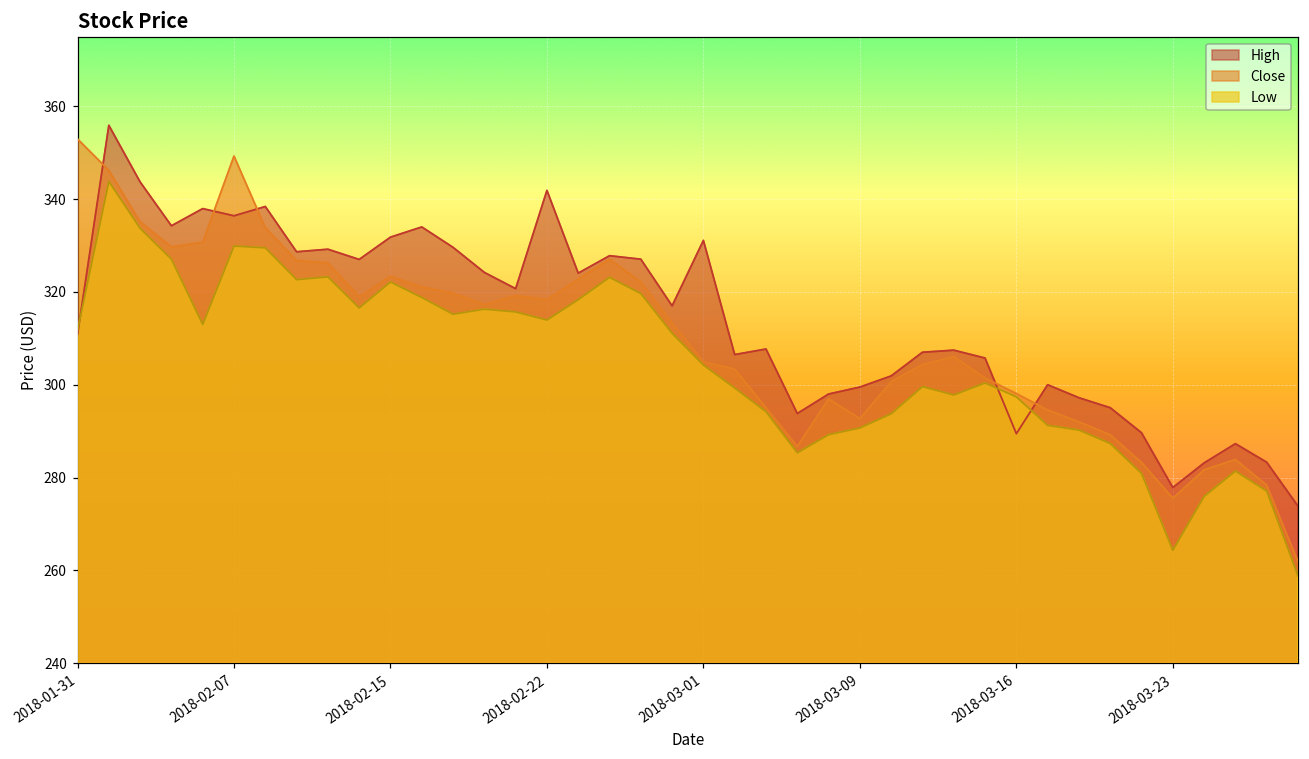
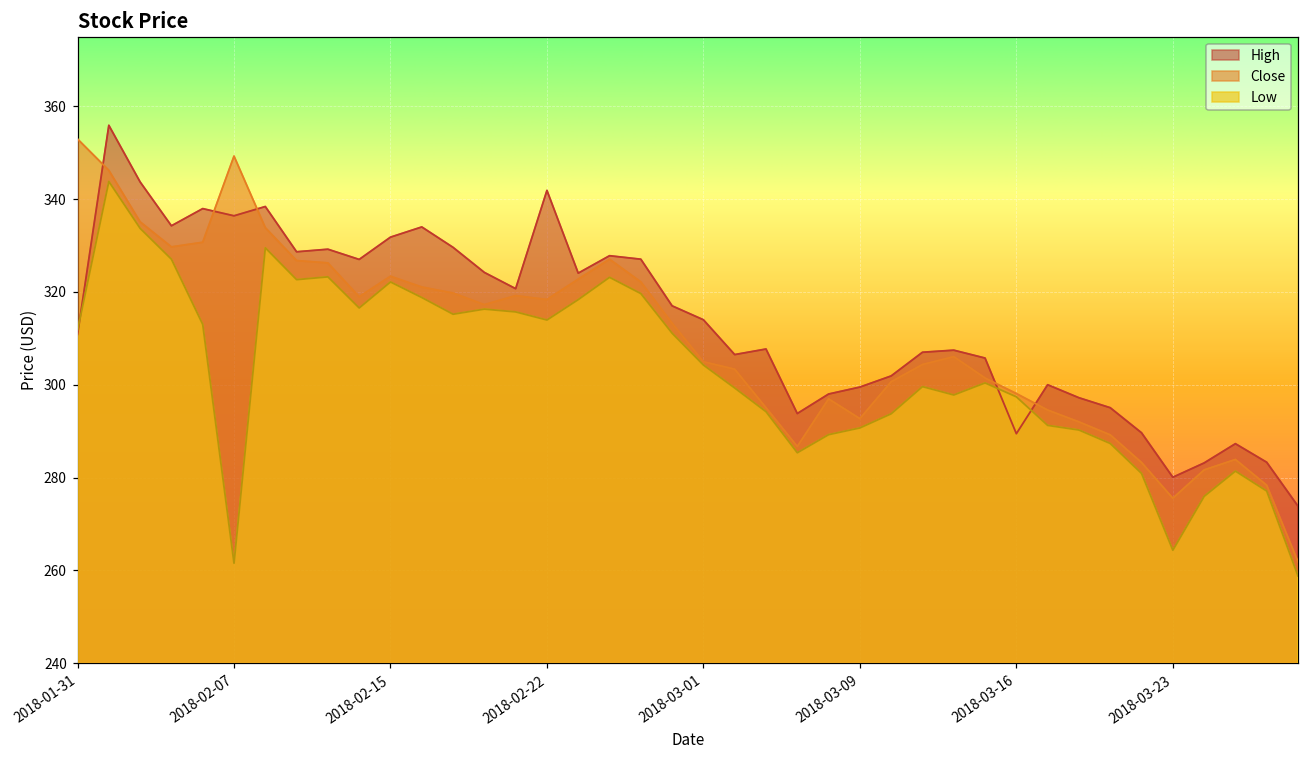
Low, 2018-02-07: 330 -> 262
High, 2018-03-01: 331 -> 314
High, 2018-03-23: 278 -> 280
